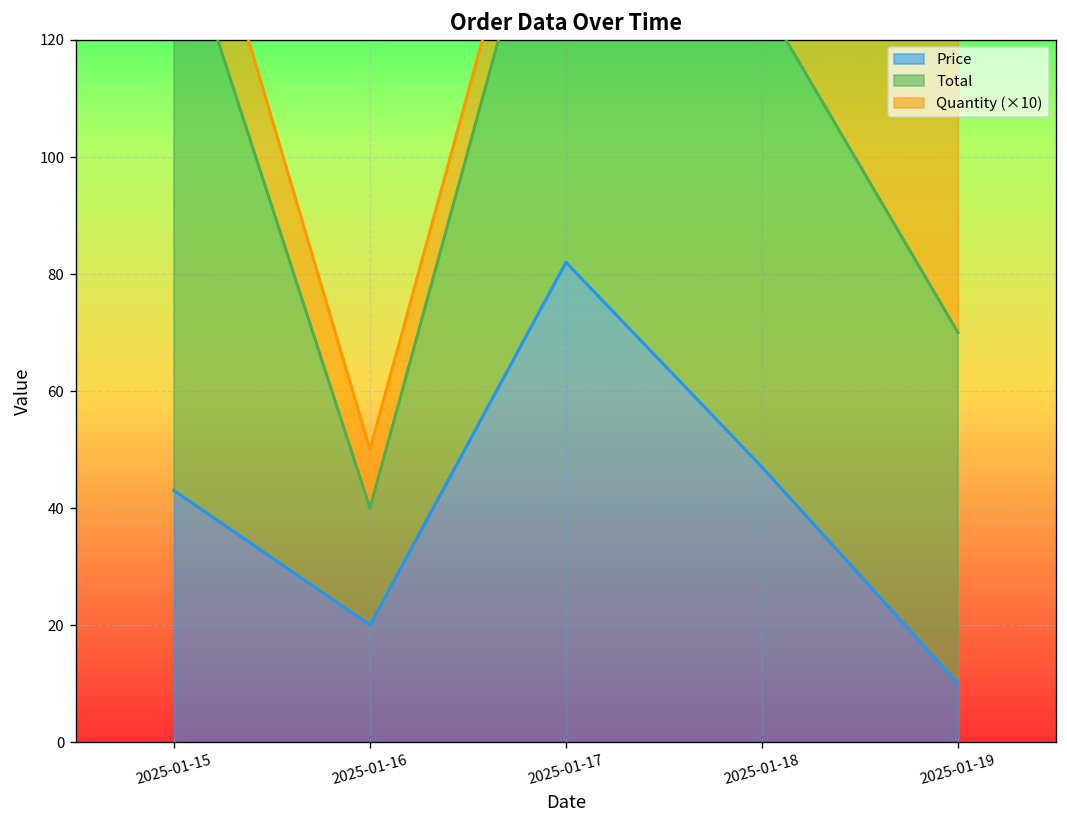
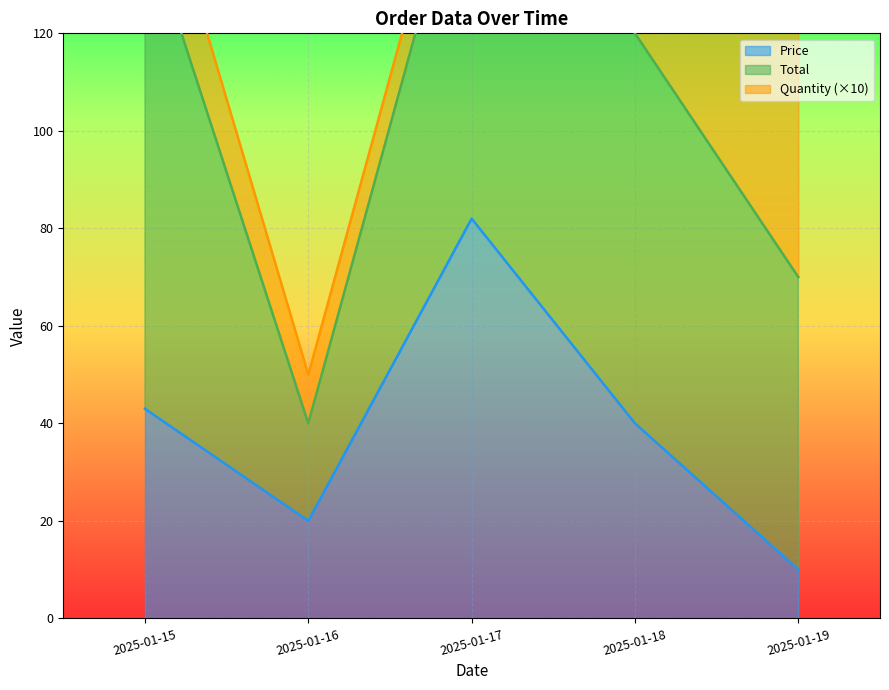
Price, 2025-01-18: 47 -> 40
